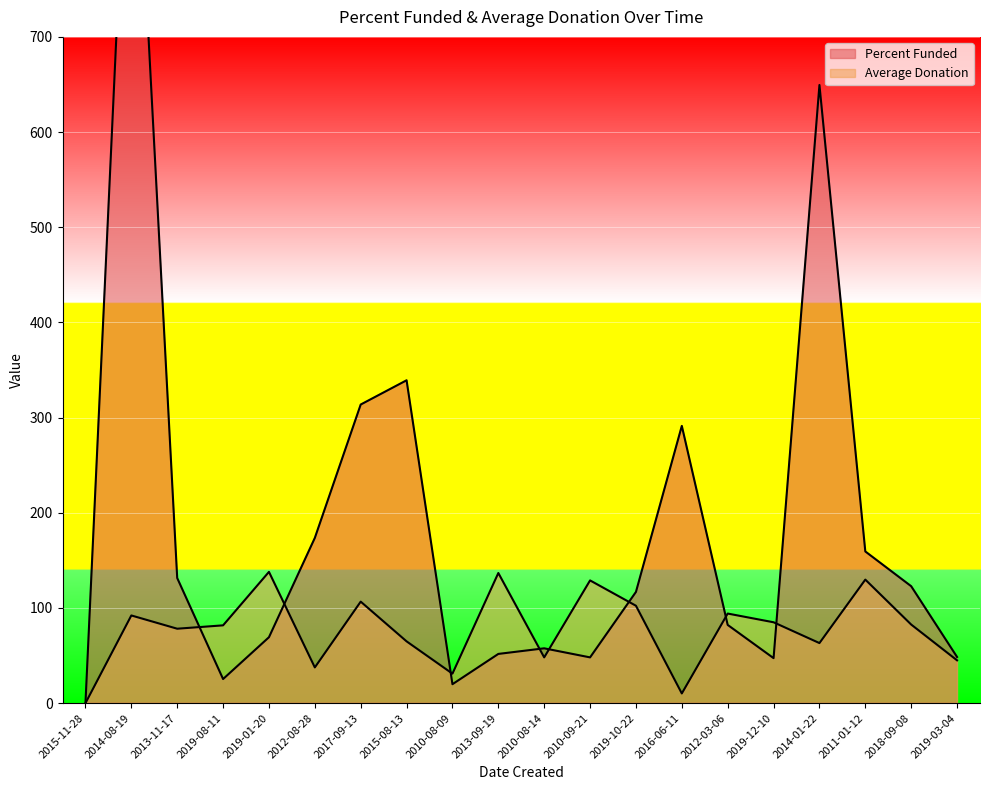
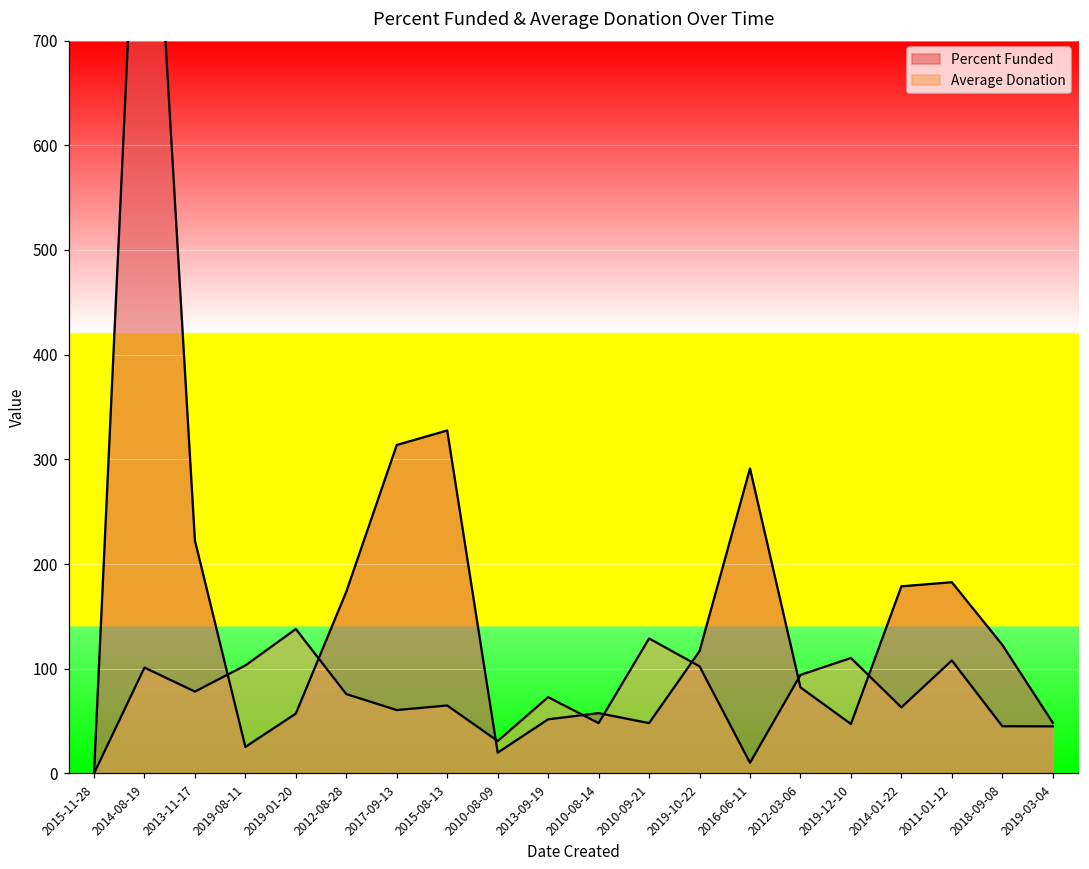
Average Donation, 2014-08-19: 90 -> 100
Percent Funded, 2013-11-17: 130 -> 220
Average Donation, 2019-08-11: 80 -> 100
Percent Funded, 2019-01-20: 70 -> 60
Average Donation, 2012-08-28: 40 -> 80
Average Donation, 2017-09-13: 110 -> 60
Percent Funded, 2015-08-13: 340 -> 330
Average Donation, 2013-09-19: 140 -> 70
Average Donation, 2019-12-10: 80 -> 110
Percent Funded, 2014-01-22: 650 -> 180
Percent Funded, 2011-01-12: 160 -> 180
Average Donation, 2011-01-12: 130 -> 110
Average Donation, 2018-09-08: 80 -> 50
